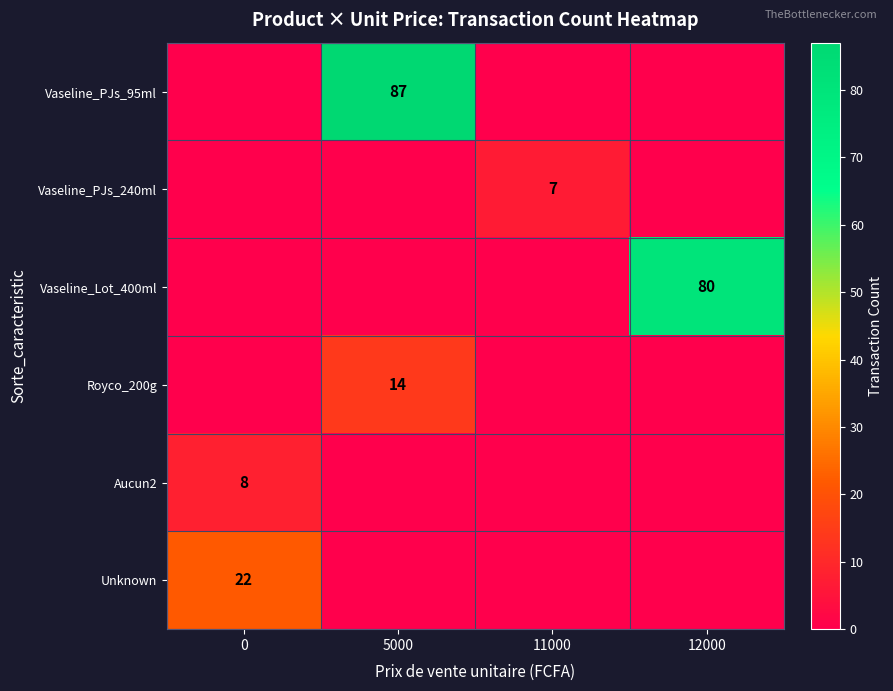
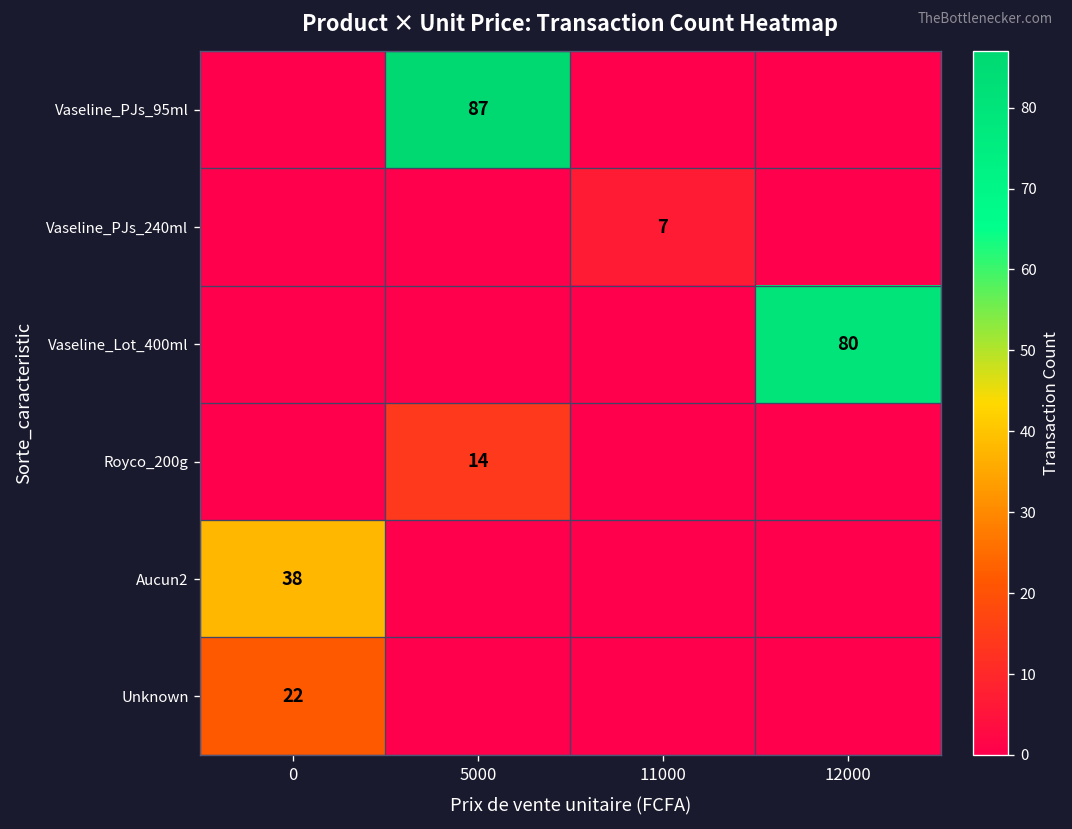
Aucun2, 0: 8 -> 38
